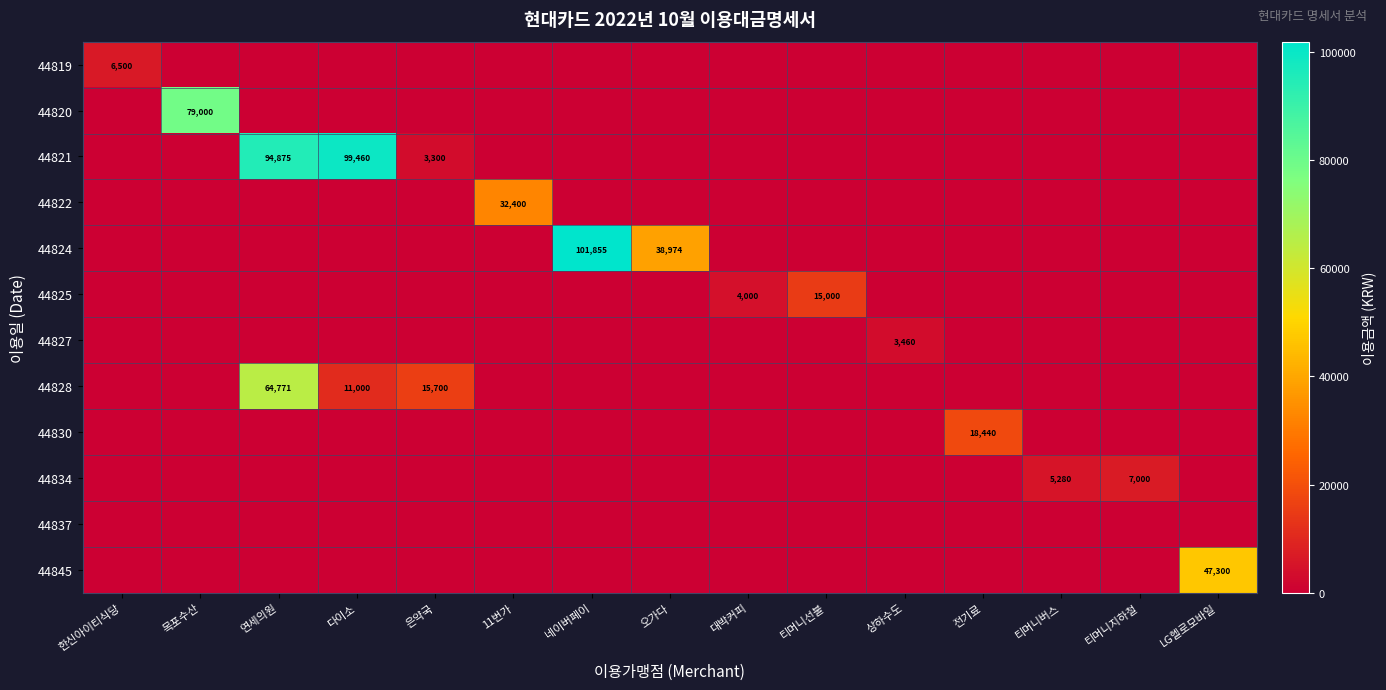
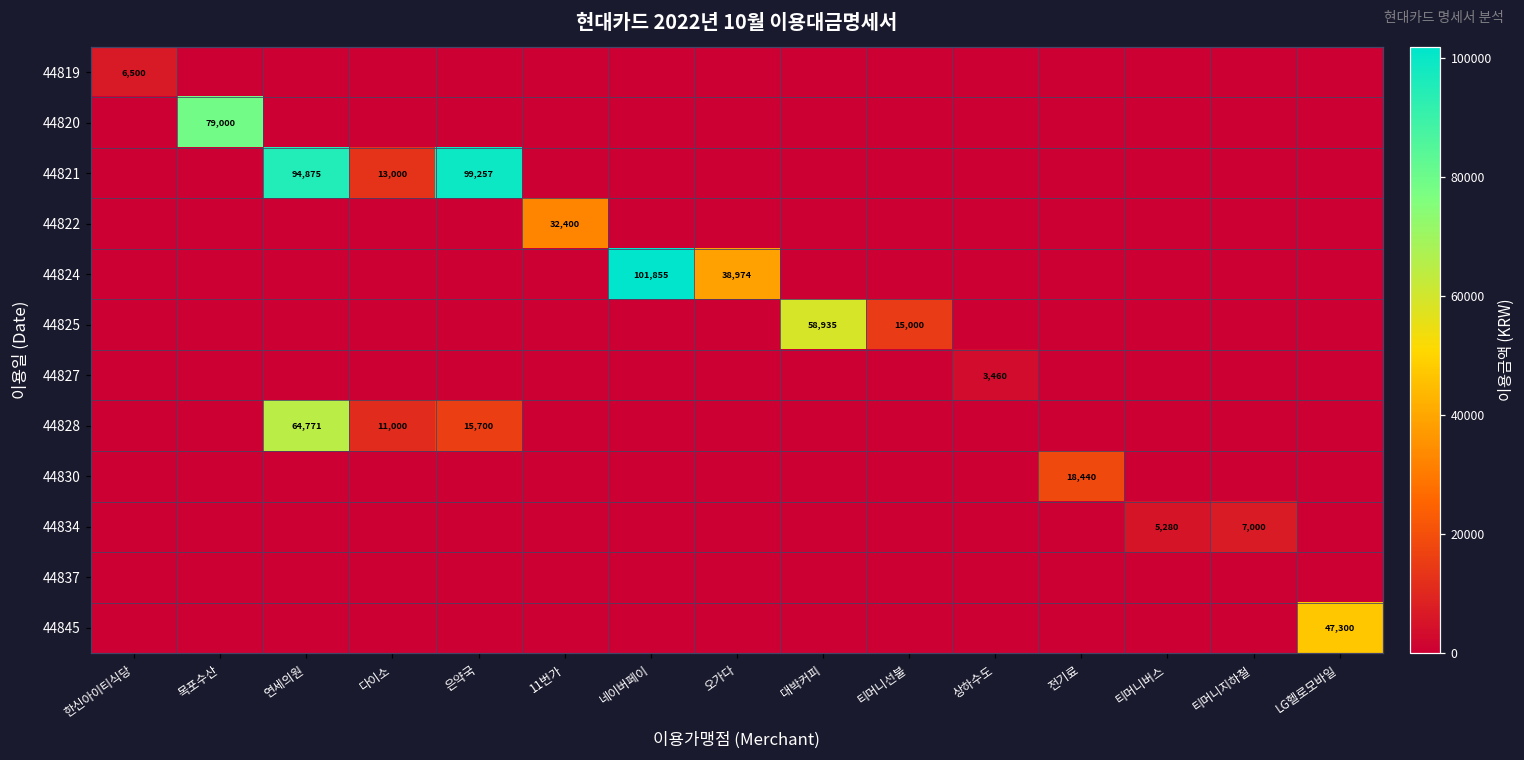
44821, 다이소: 99,460 -> 13,000
44821, 은약국: 3,300 -> 99,257
44825, 대박커피: 4,000 -> 58,935
